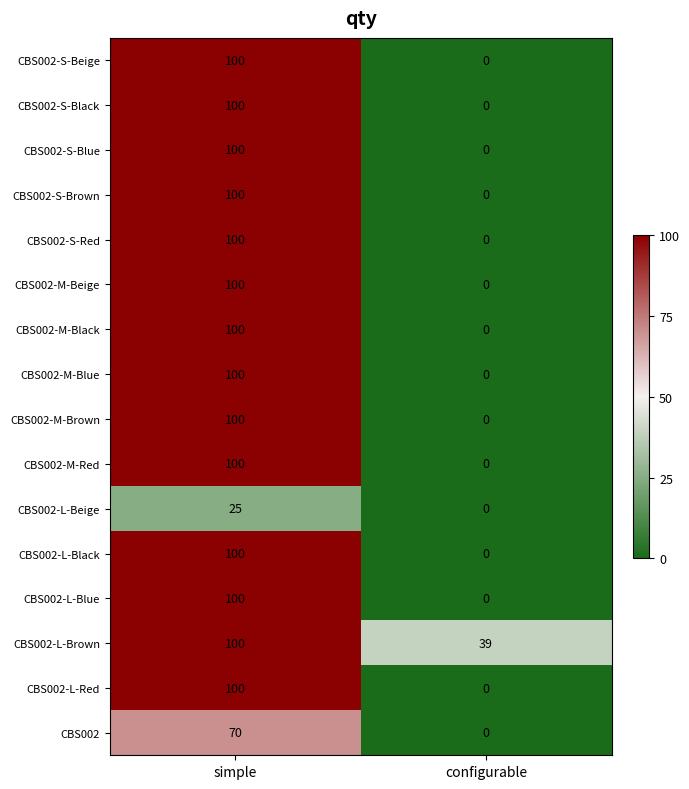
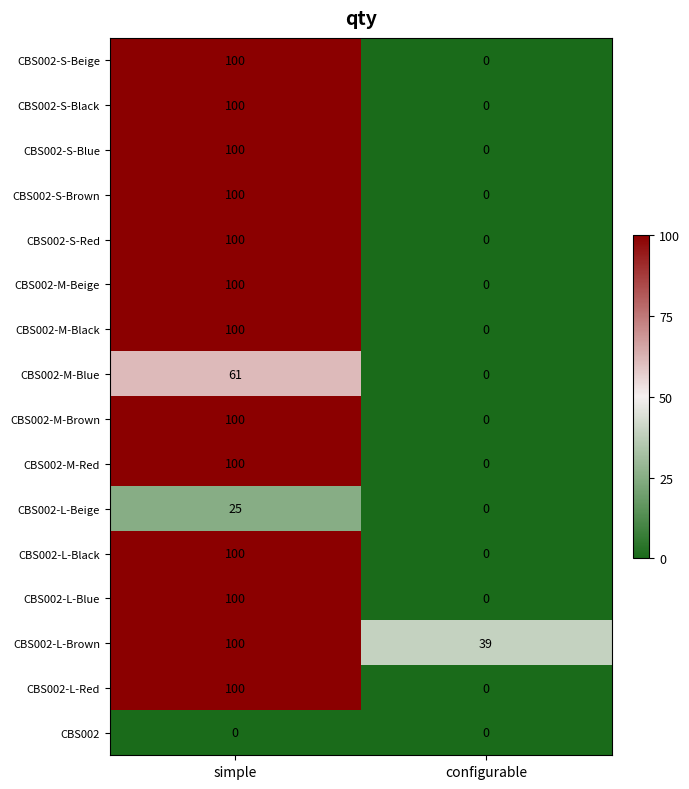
CBS002-M-Blue, simple: 100 -> 61
CBS002, simple: 70 -> 0
